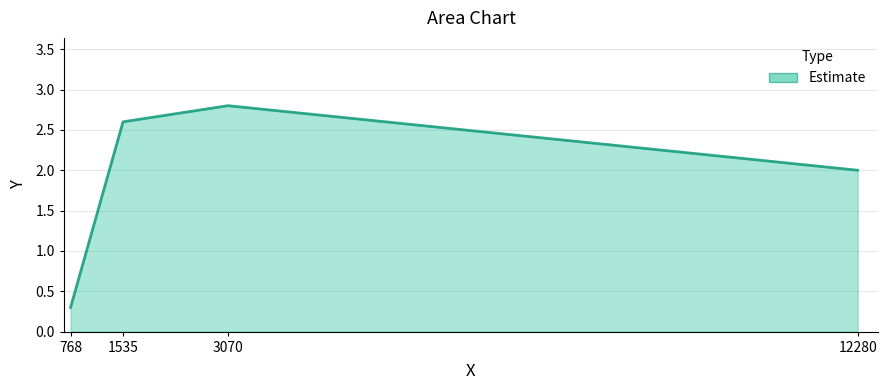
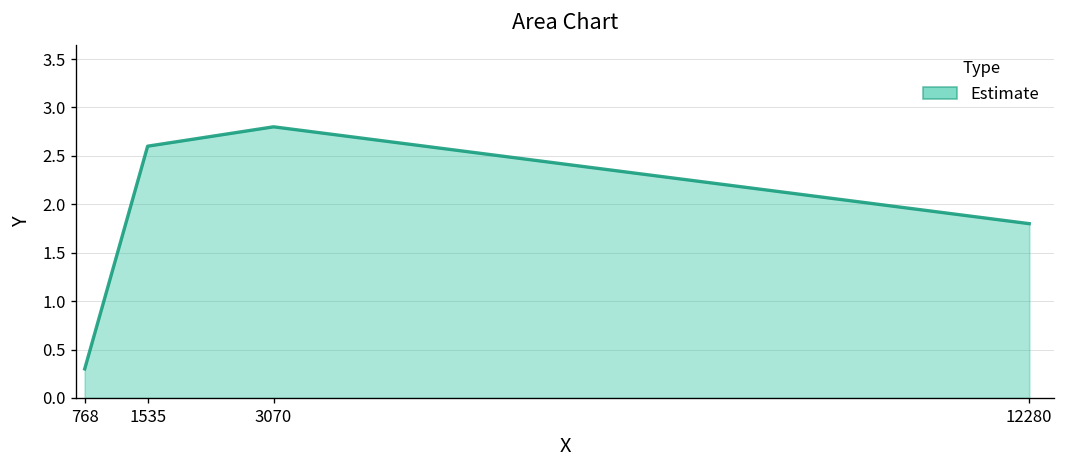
12280: 2.0 -> 1.8
